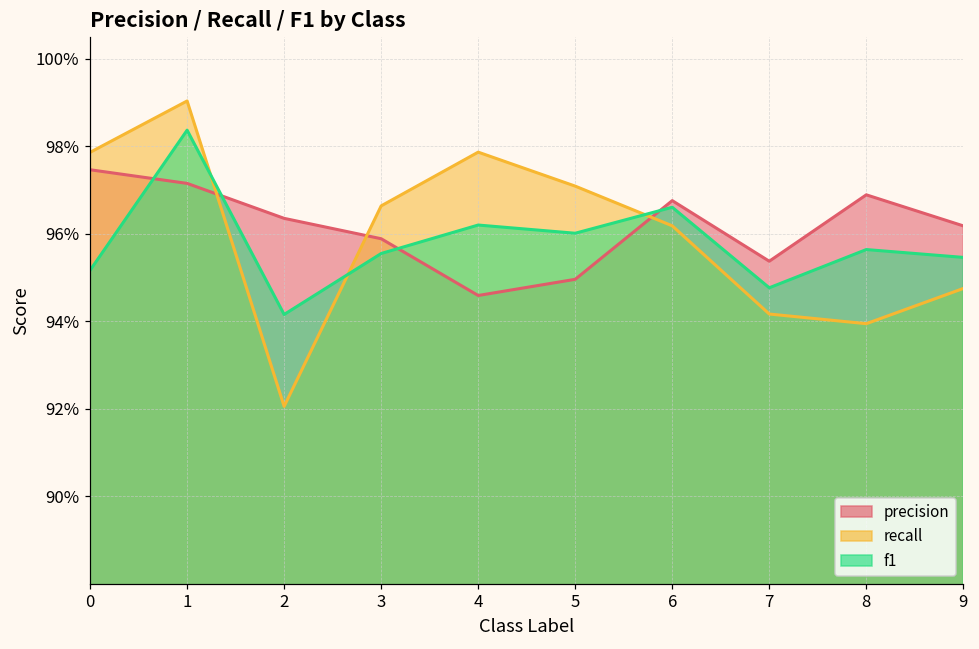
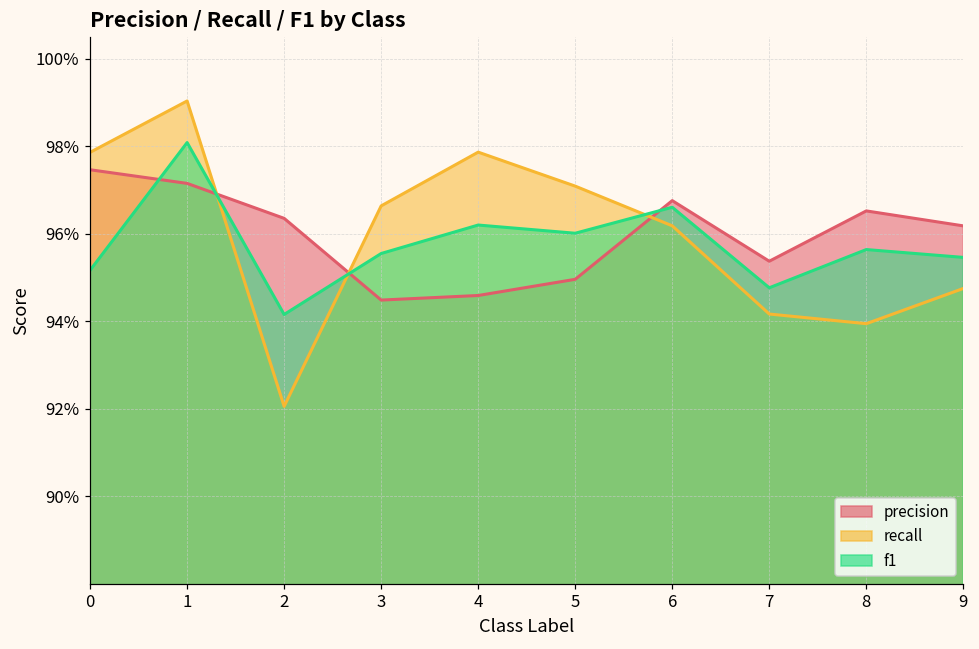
f1, 1: 98.4% -> 98.1%
precision, 3: 95.9% -> 94.5%
precision, 8: 96.9% -> 96.5%
